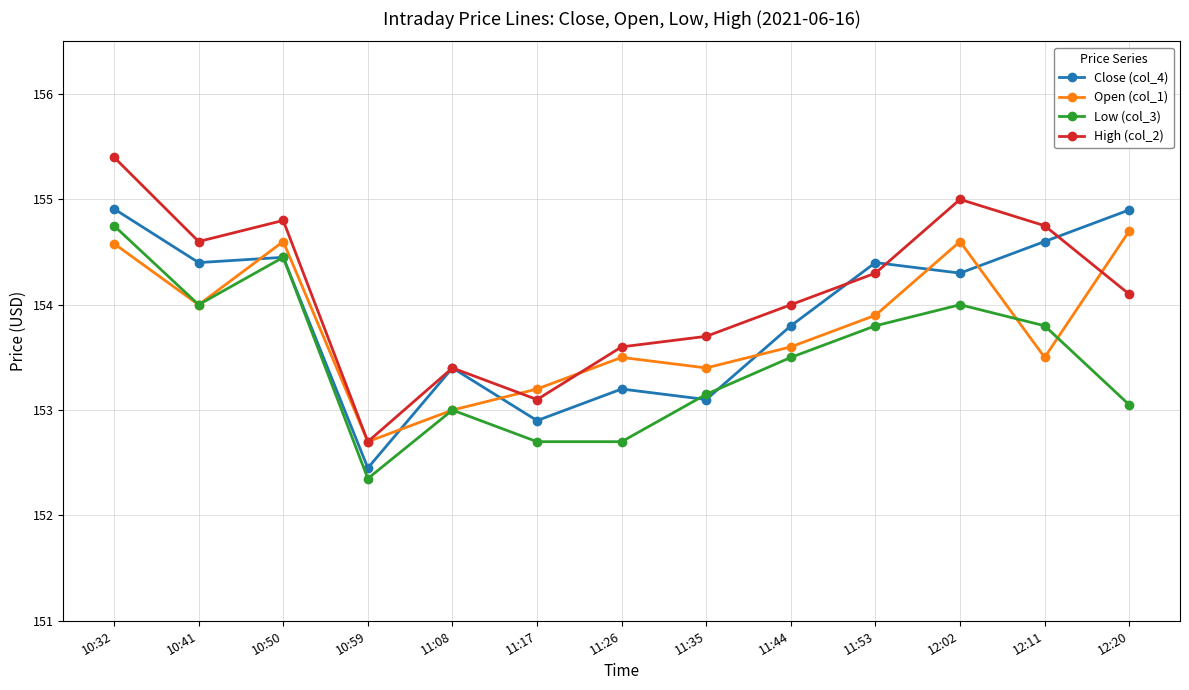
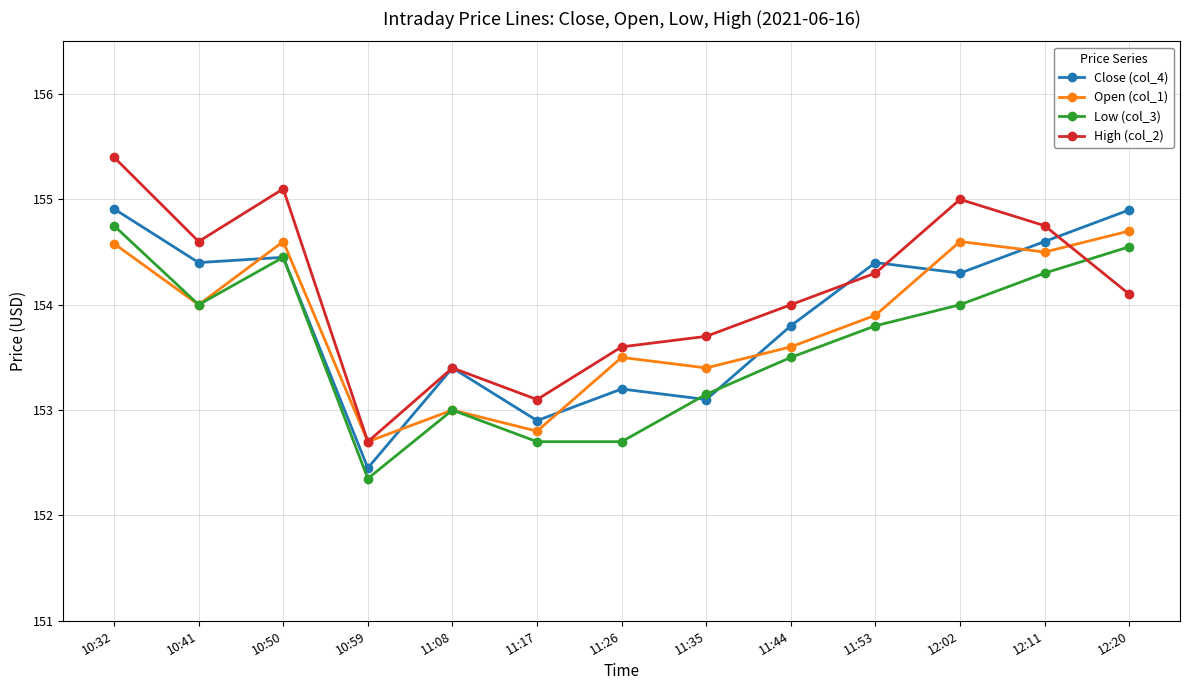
High (col_2), 10:50: 154.8 -> 155.1
Open (col_1), 11:17: 153.2 -> 152.8
Open (col_1), 12:11: 153.5 -> 154.5
Low (col_3), 12:11: 153.8 -> 154.3
Low (col_3), 12:20: 153.05 -> 154.55
